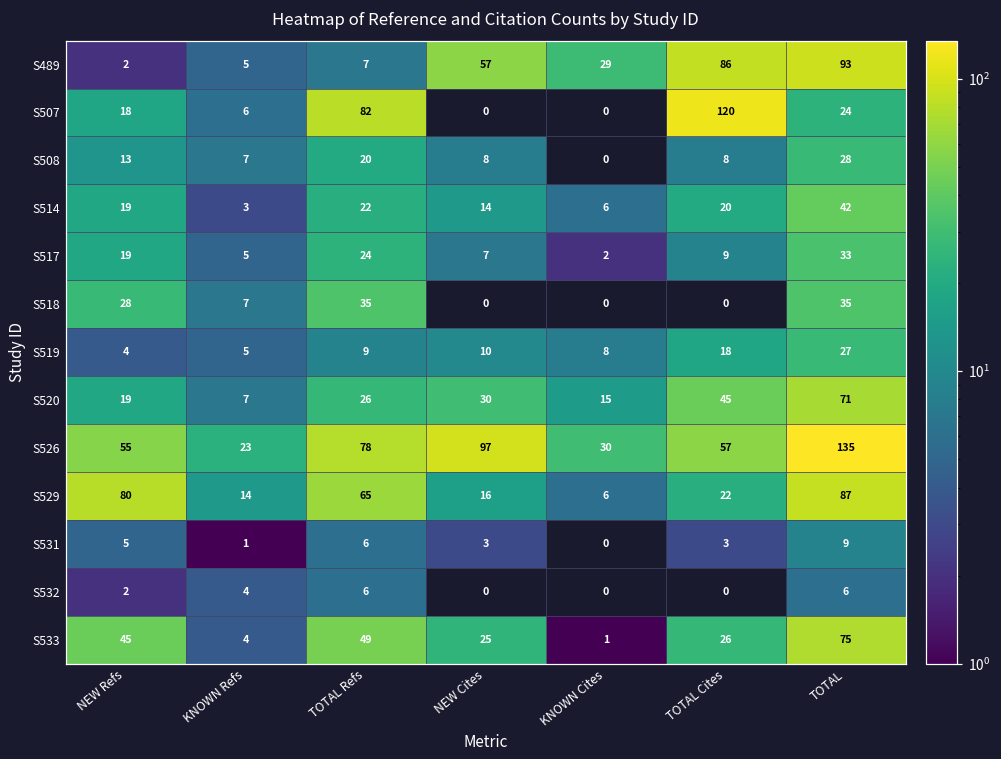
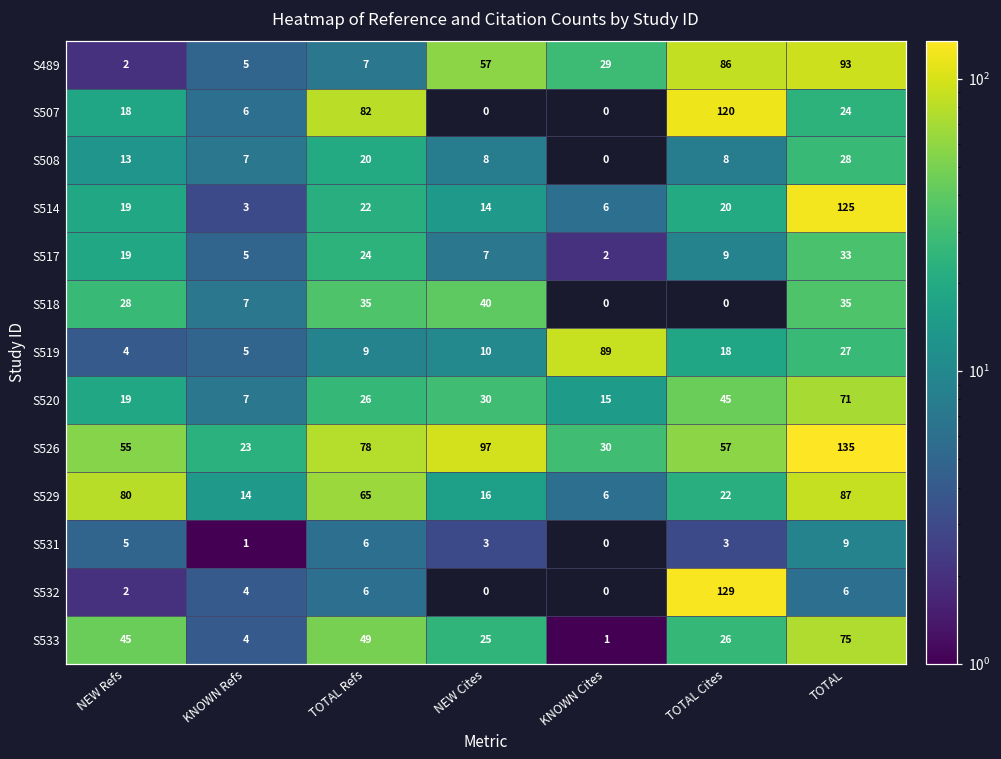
S514, TOTAL: 42 -> 125
S518, NEW Cites: 0 -> 40
S519, KNOWN Cites: 8 -> 89
S532, TOTAL Cites: 0 -> 129
